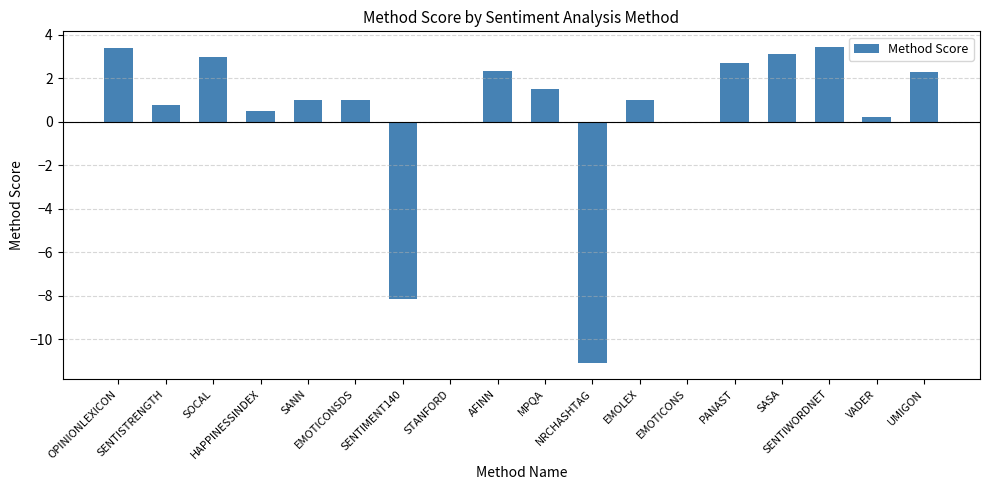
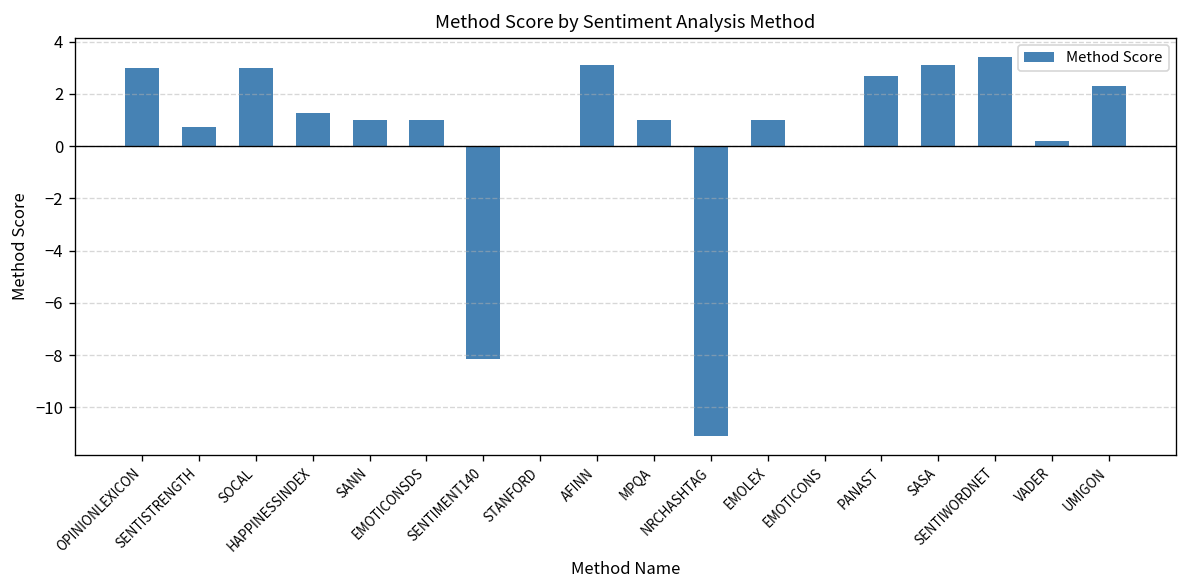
OPINIONLEXICON: 3.4 -> 3.0
HAPPINESSINDEX: 0.5 -> 1.3
AFINN: 2.3 -> 3.1
MPQA: 1.5 -> 1.0
